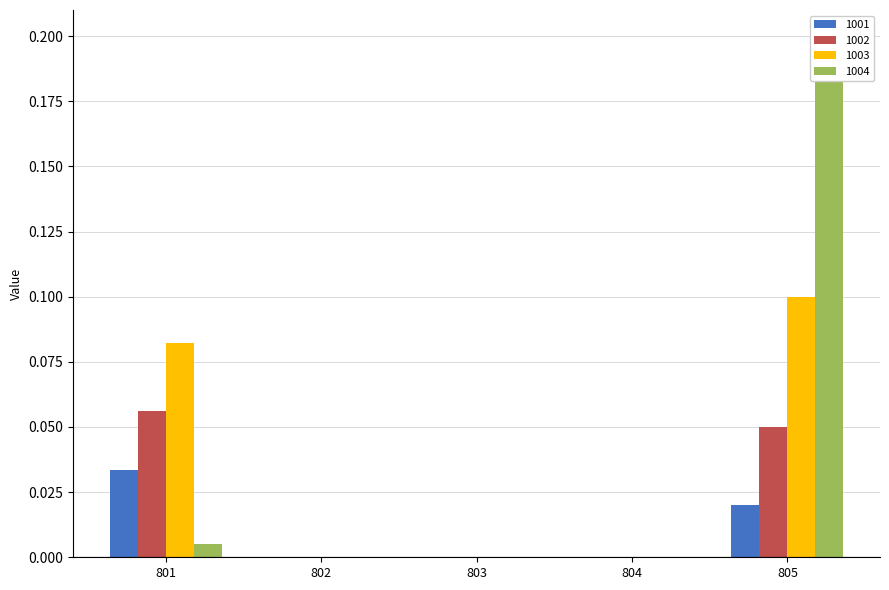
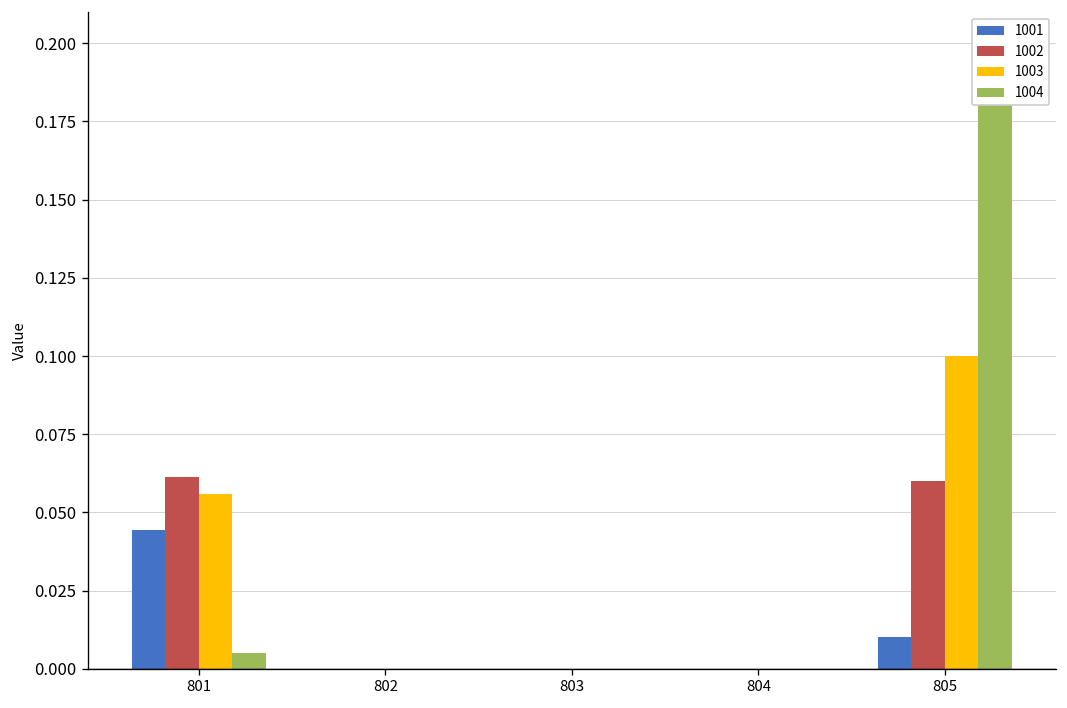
1001, 801: 0.034 -> 0.044
1002, 801: 0.056 -> 0.061
1003, 801: 0.082 -> 0.056
1001, 805: 0.02 -> 0.01
1002, 805: 0.05 -> 0.06
